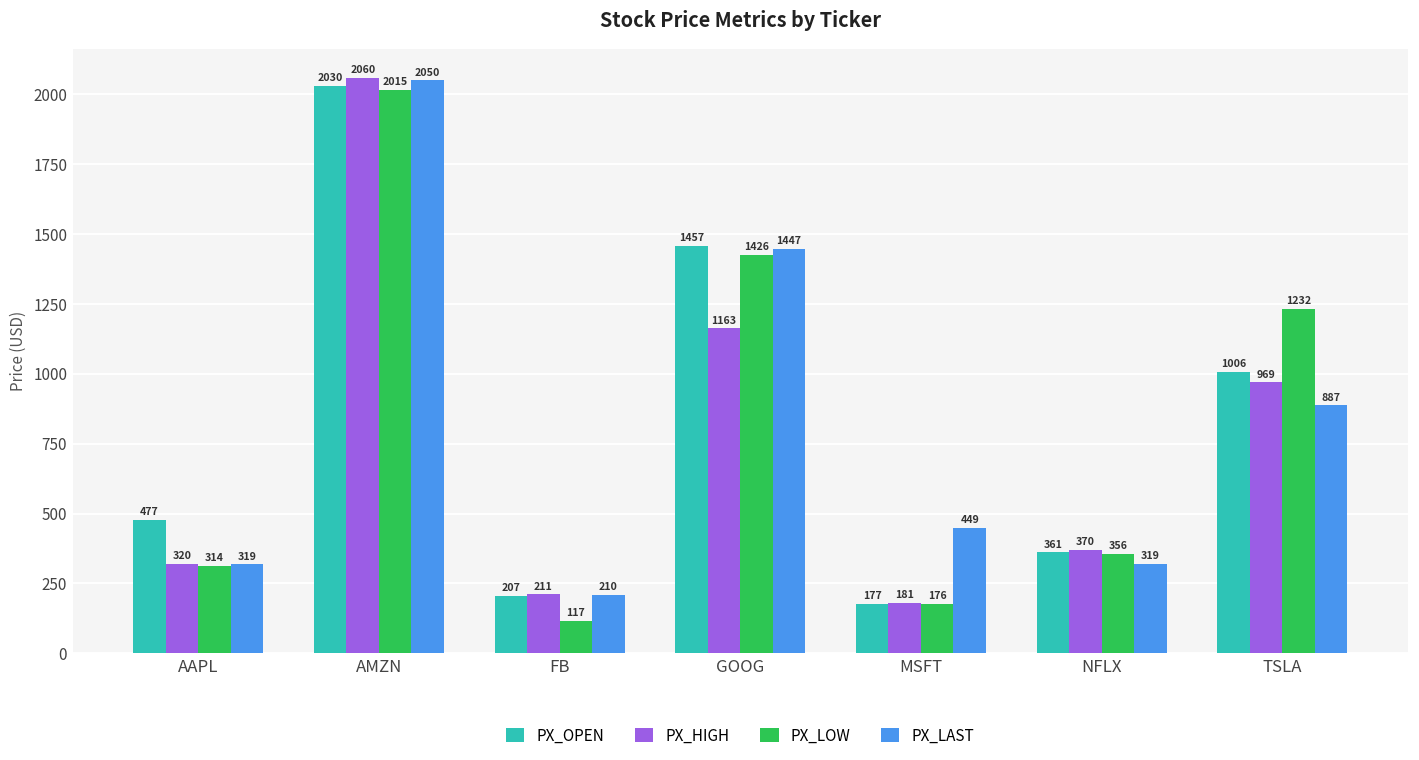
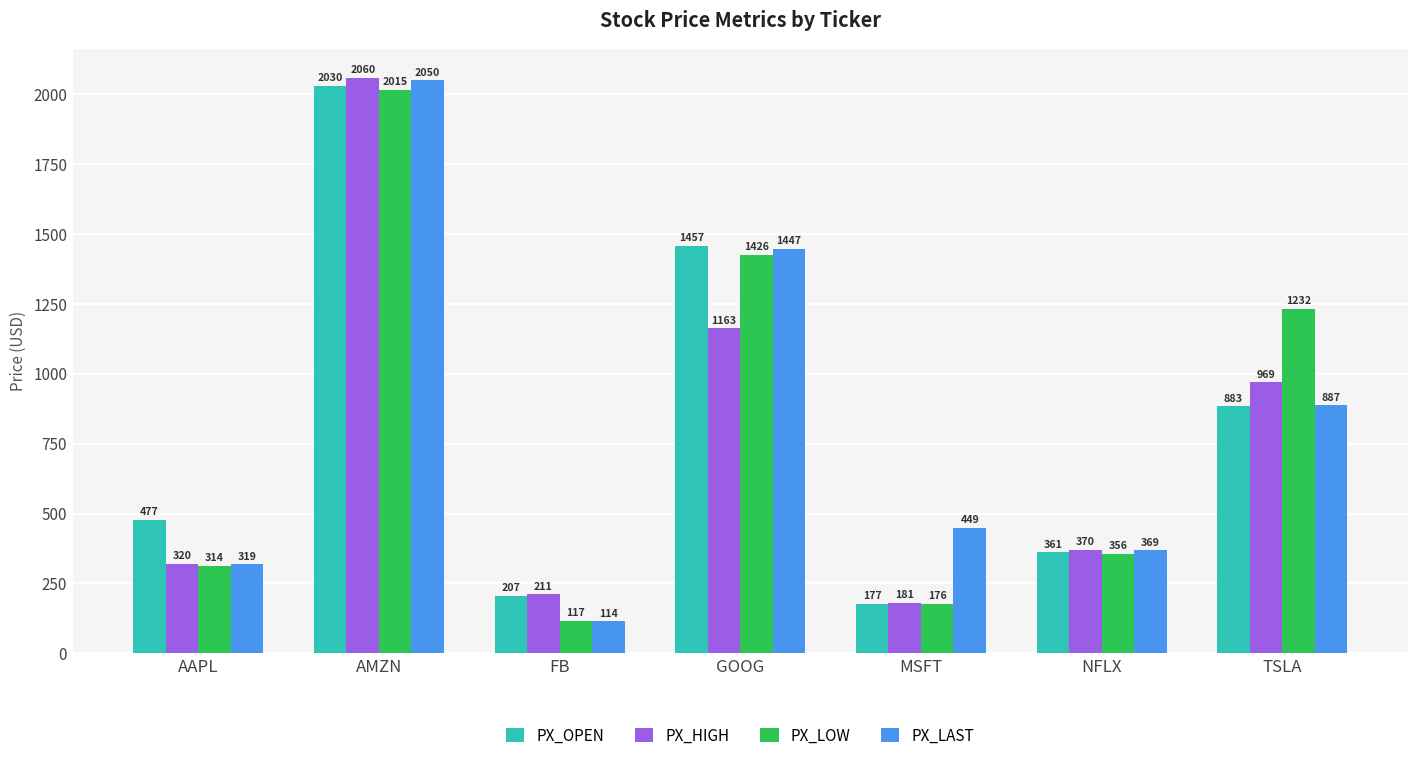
PX_LAST, FB: 210 -> 114
PX_LAST, NFLX: 319 -> 369
PX_OPEN, TSLA: 1006 -> 883
